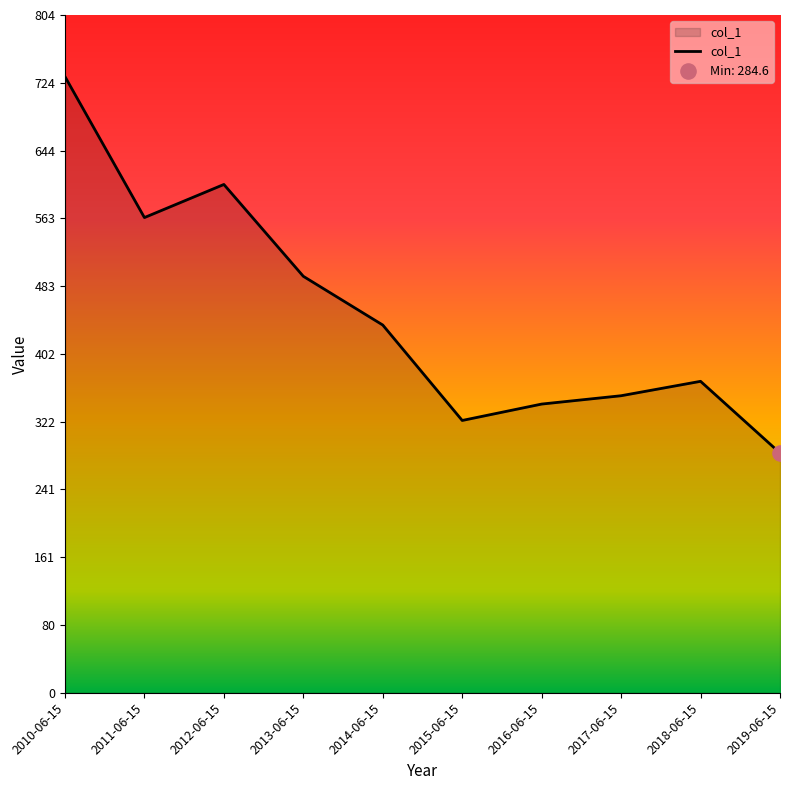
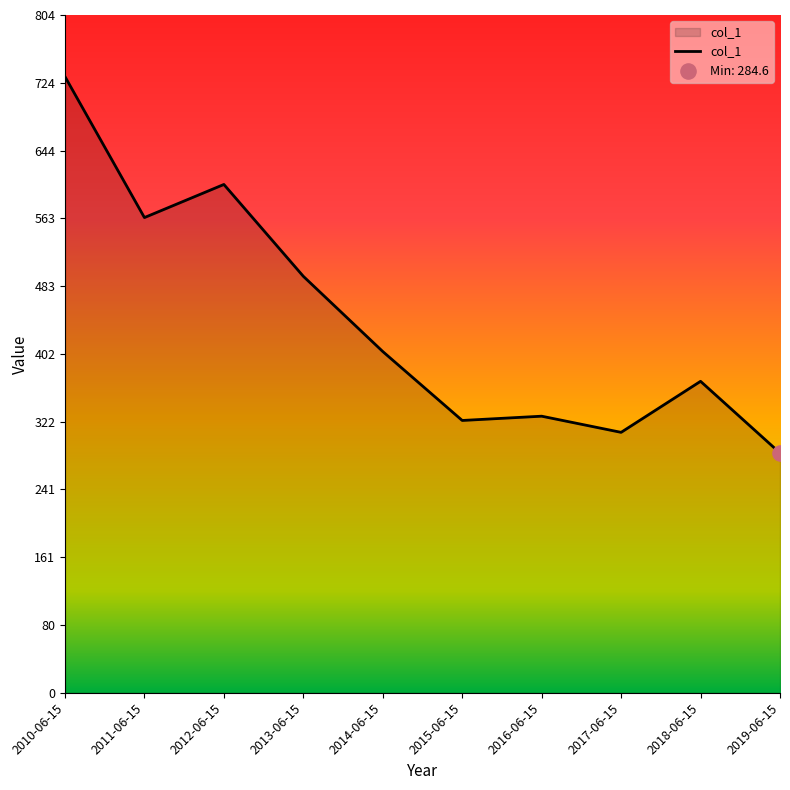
col_1, 2014-06-15: 440 -> 410
col_1, 2016-06-15: 340 -> 330
col_1, 2017-06-15: 350 -> 310
